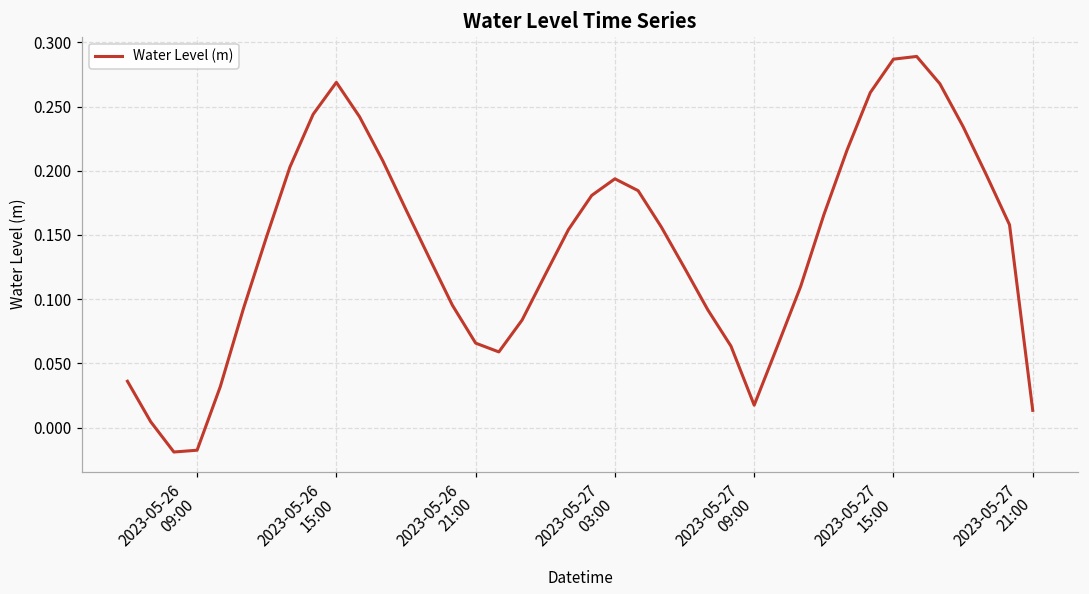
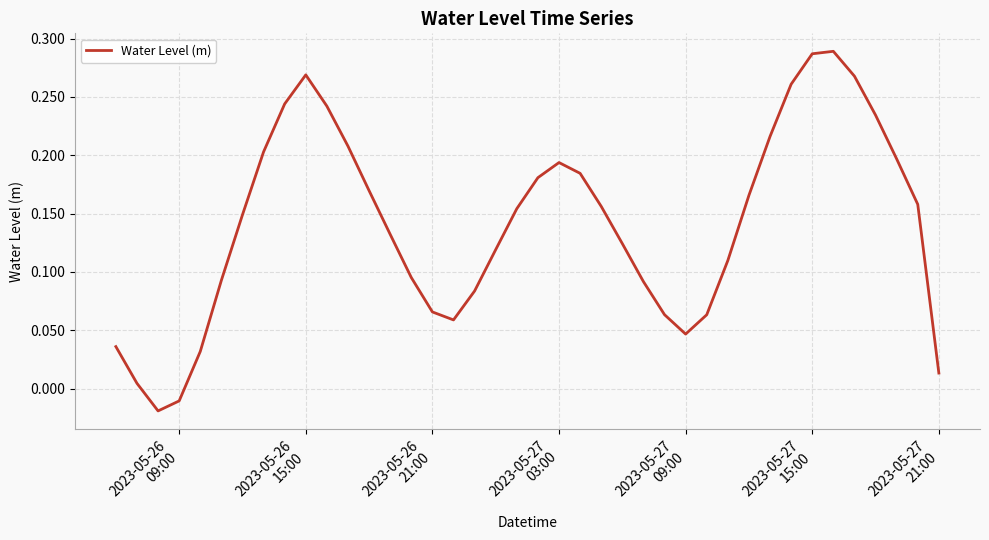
2023-05-26 09:00: -0.018 -> -0.010
2023-05-27 09:00: 0.017 -> 0.047
